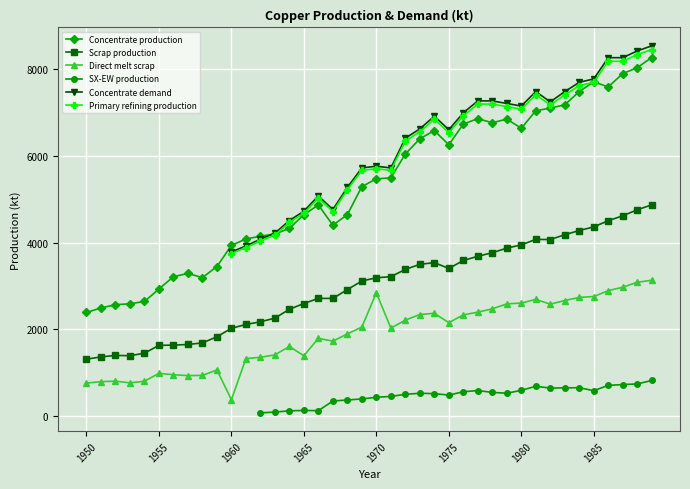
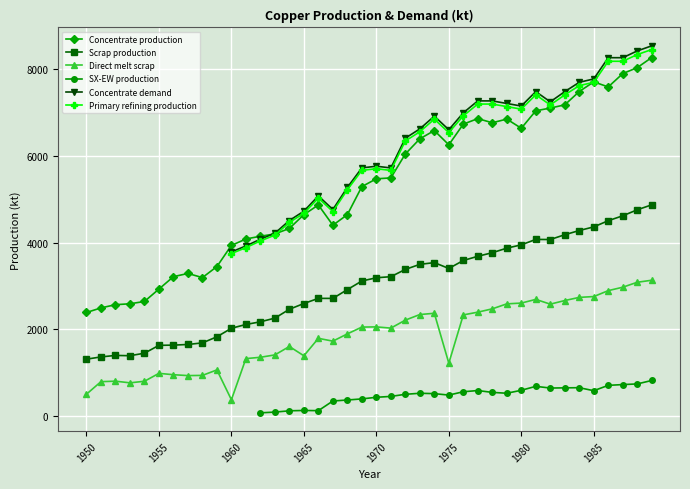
Direct melt scrap, 1950: 800 -> 500
Direct melt scrap, 1970: 2800 -> 2100
Direct melt scrap, 1975: 2200 -> 1200
